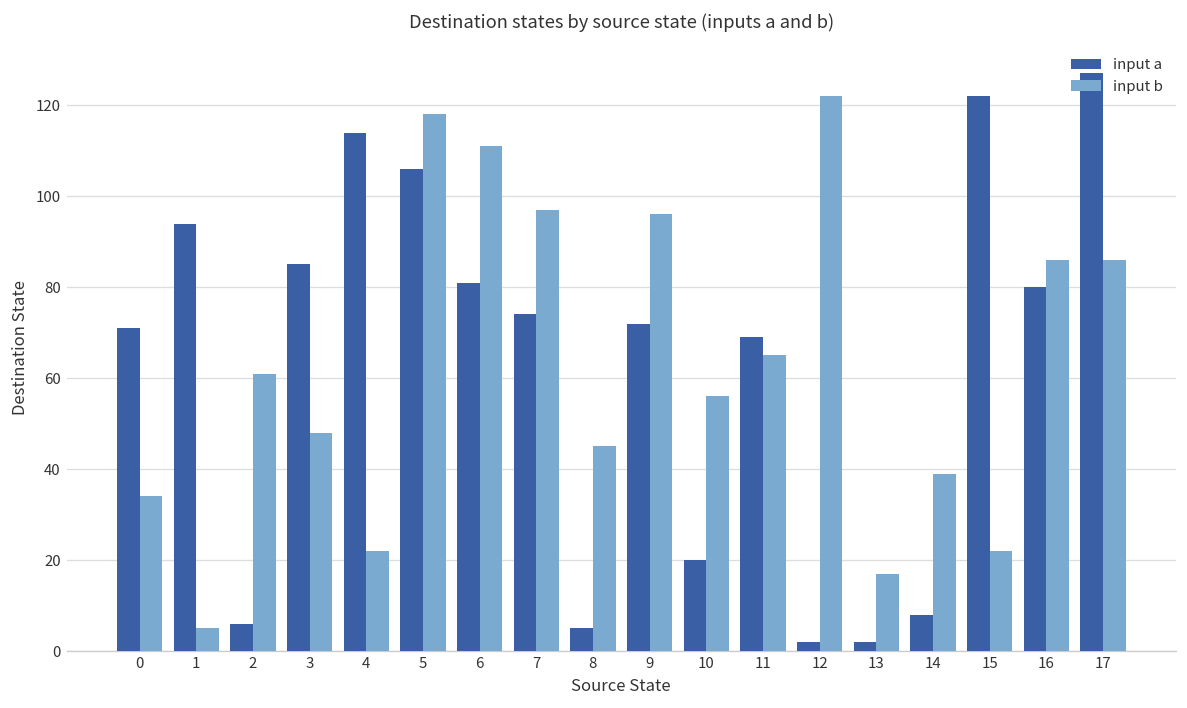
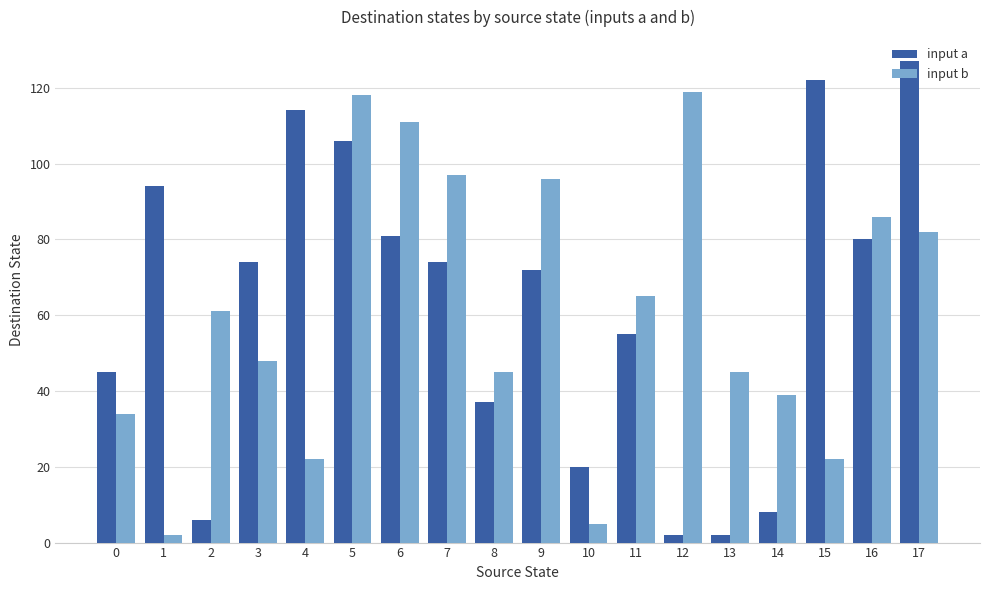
input a, 0: 71 -> 45
input b, 1: 5 -> 2
input a, 3: 85 -> 74
input a, 8: 5 -> 37
input b, 10: 56 -> 5
input a, 11: 69 -> 55
input b, 12: 122 -> 119
input b, 13: 17 -> 45
input b, 17: 86 -> 82
